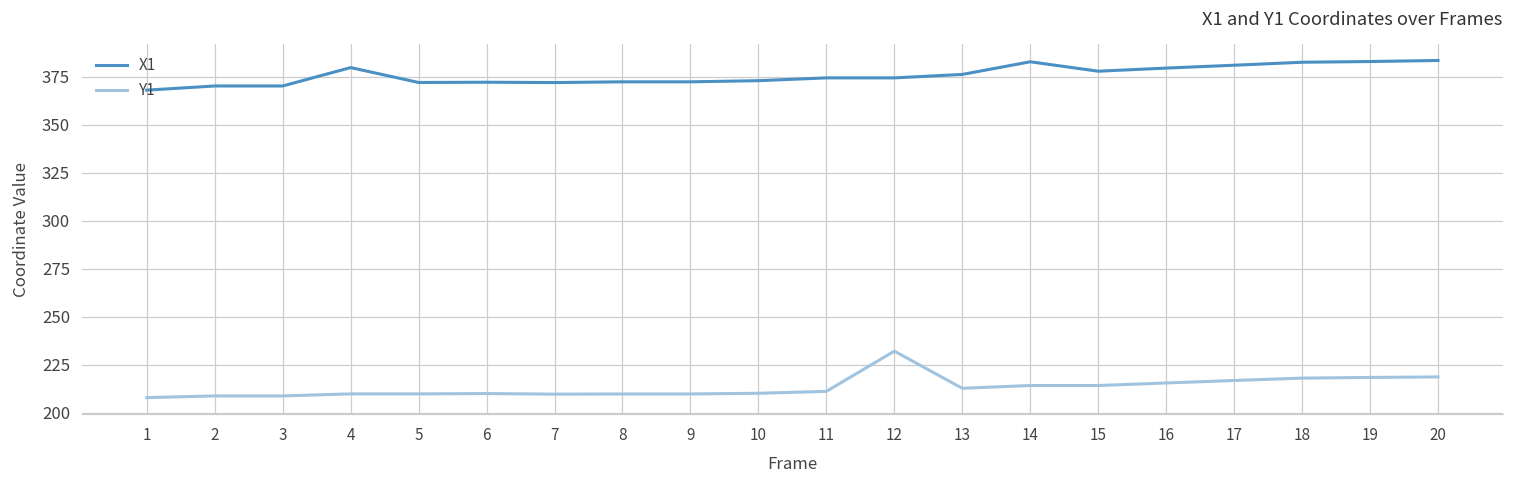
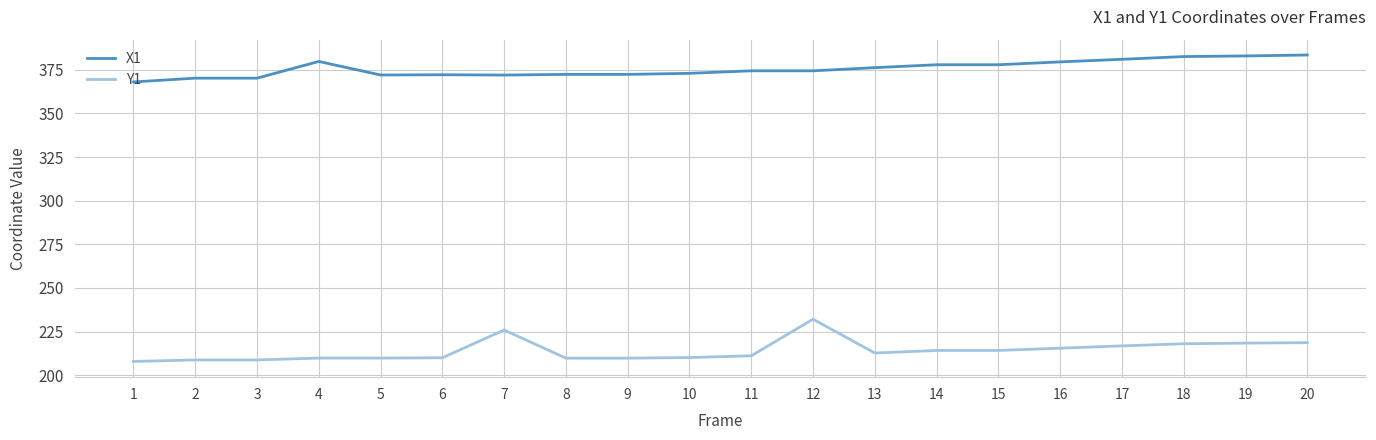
Y1, 7: 210 -> 226
X1, 14: 383 -> 378
